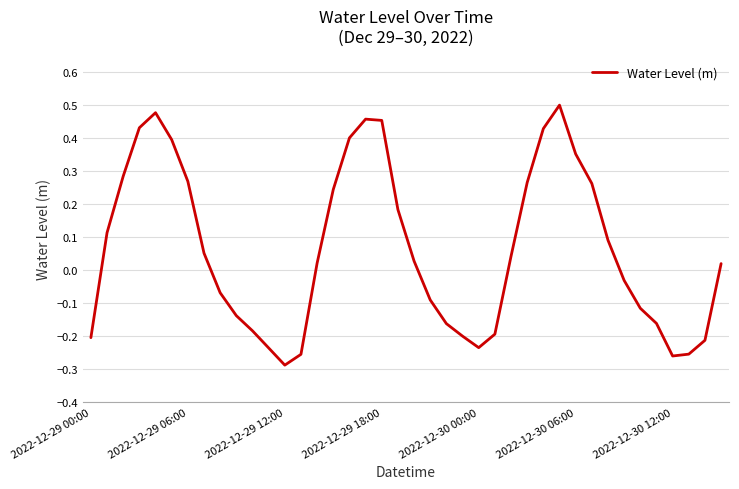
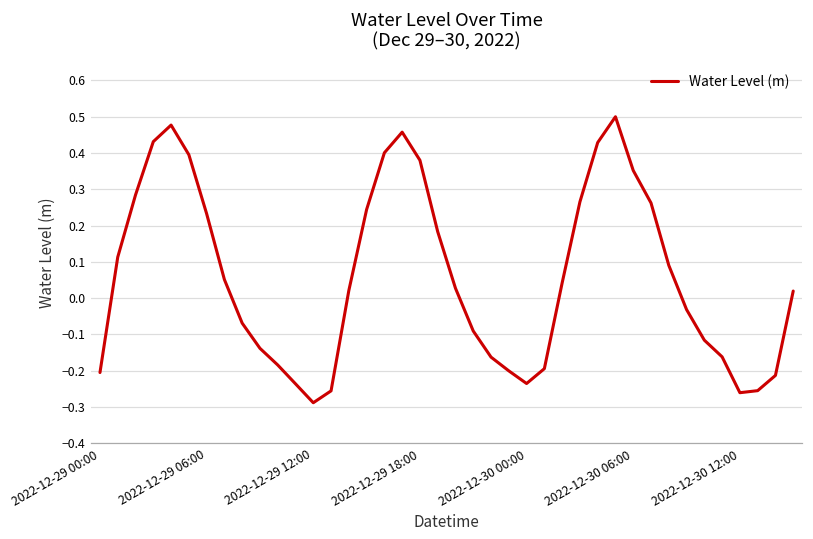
2022-12-29 06:00: 0.27 -> 0.23
2022-12-29 18:00: 0.45 -> 0.38
